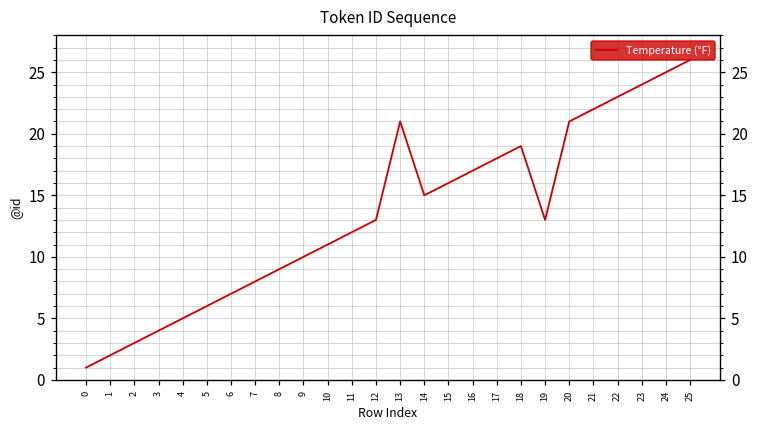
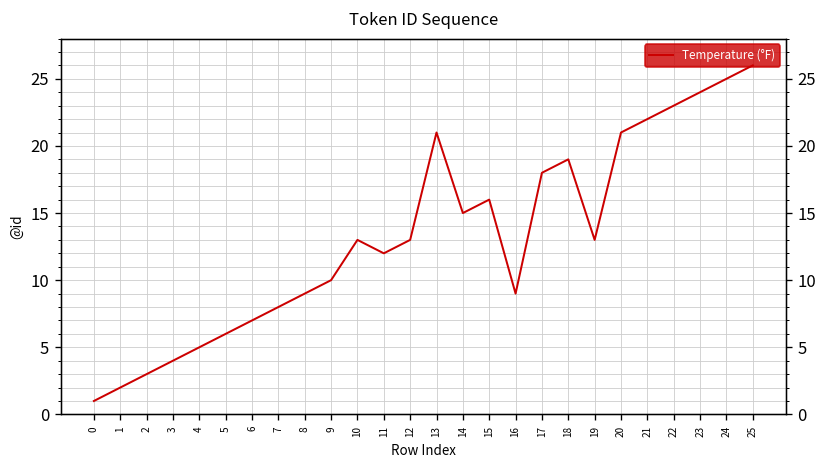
10: 11 -> 13
16: 17 -> 9
